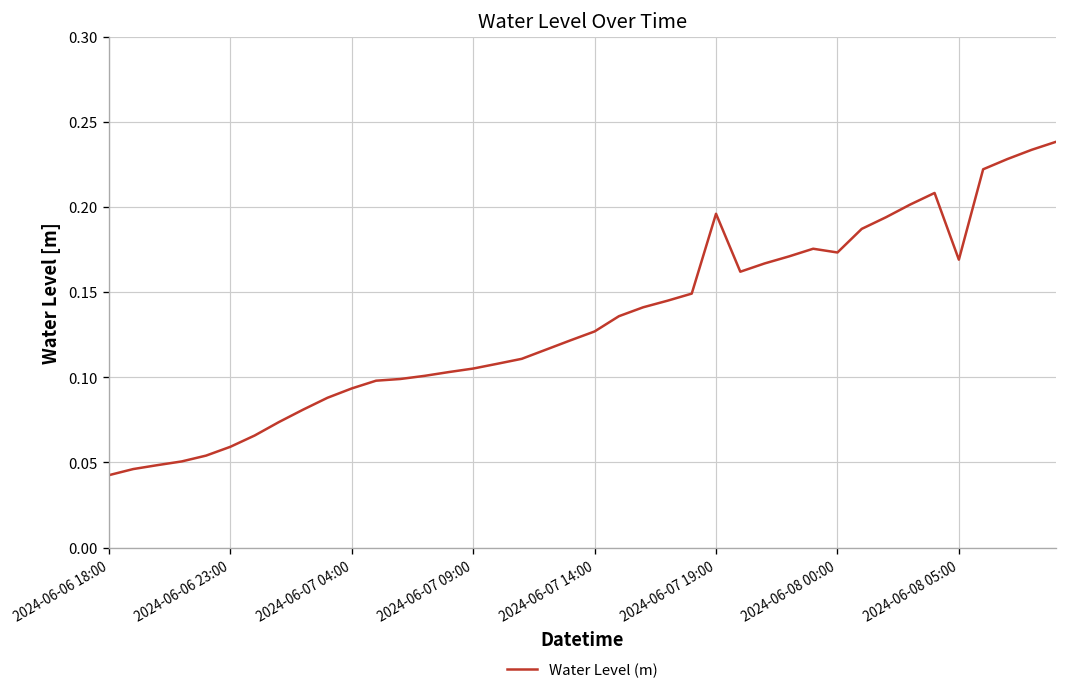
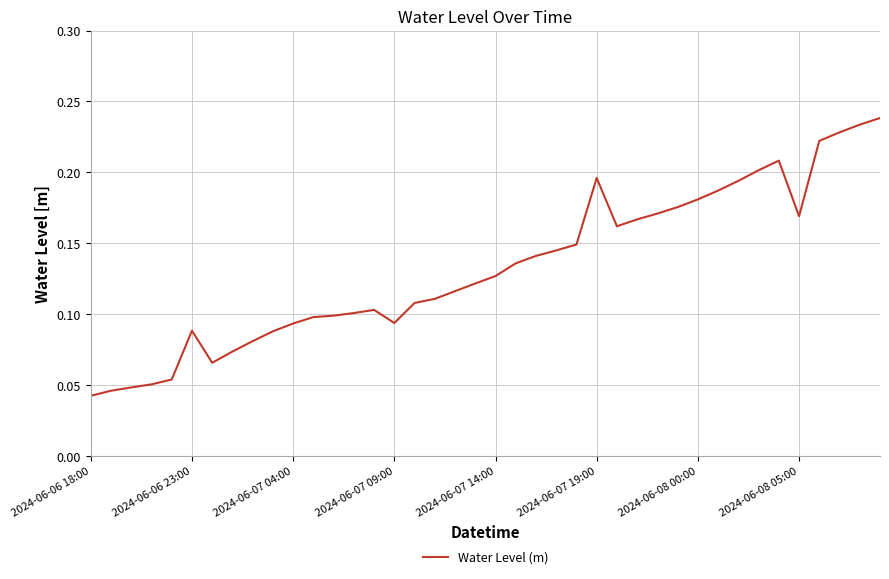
2024-06-06 23:00: 0.059 -> 0.088
2024-06-07 09:00: 0.105 -> 0.094
2024-06-08 00:00: 0.173 -> 0.181
